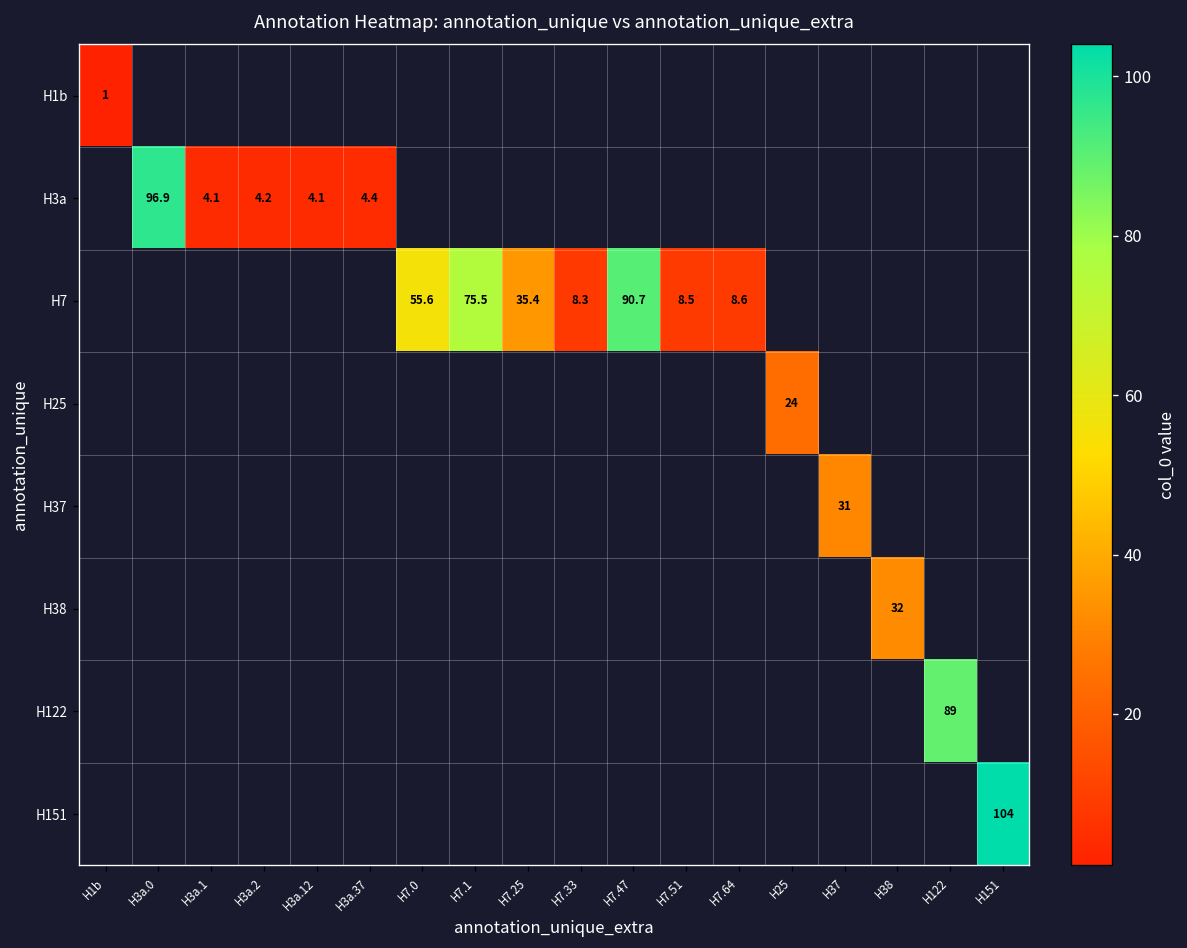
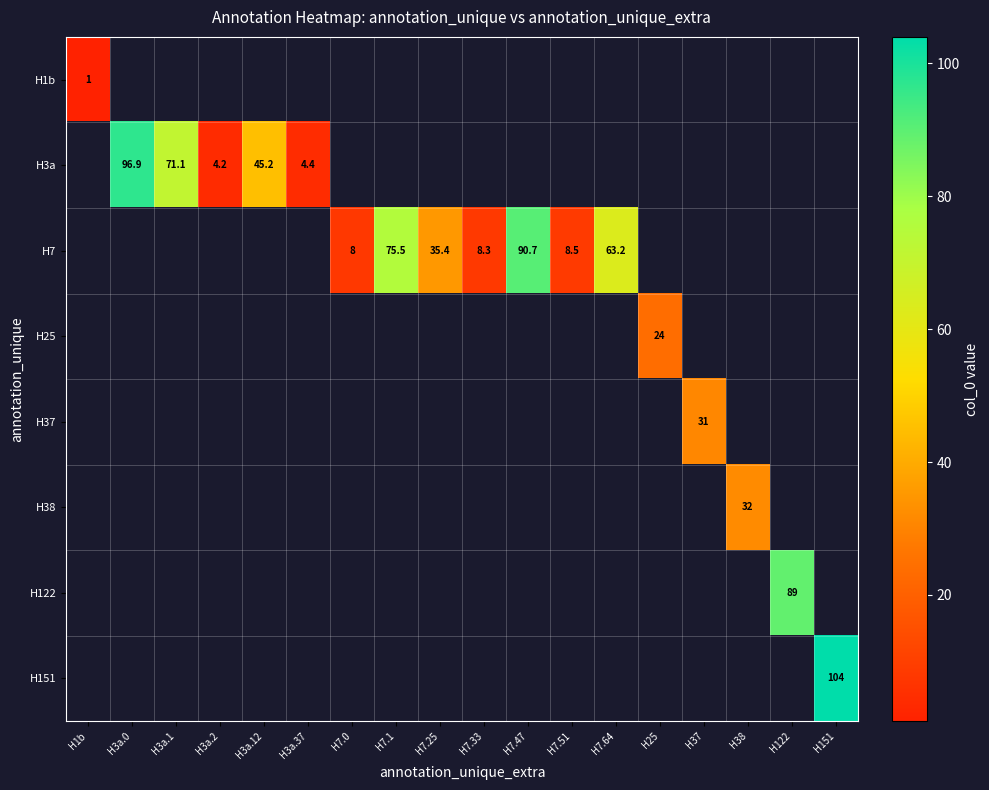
H3a, H3a.1: 4.1 -> 71.1
H3a, H3a.12: 4.1 -> 45.2
H7, H7.0: 55.6 -> 8
H7, H7.64: 8.6 -> 63.2
